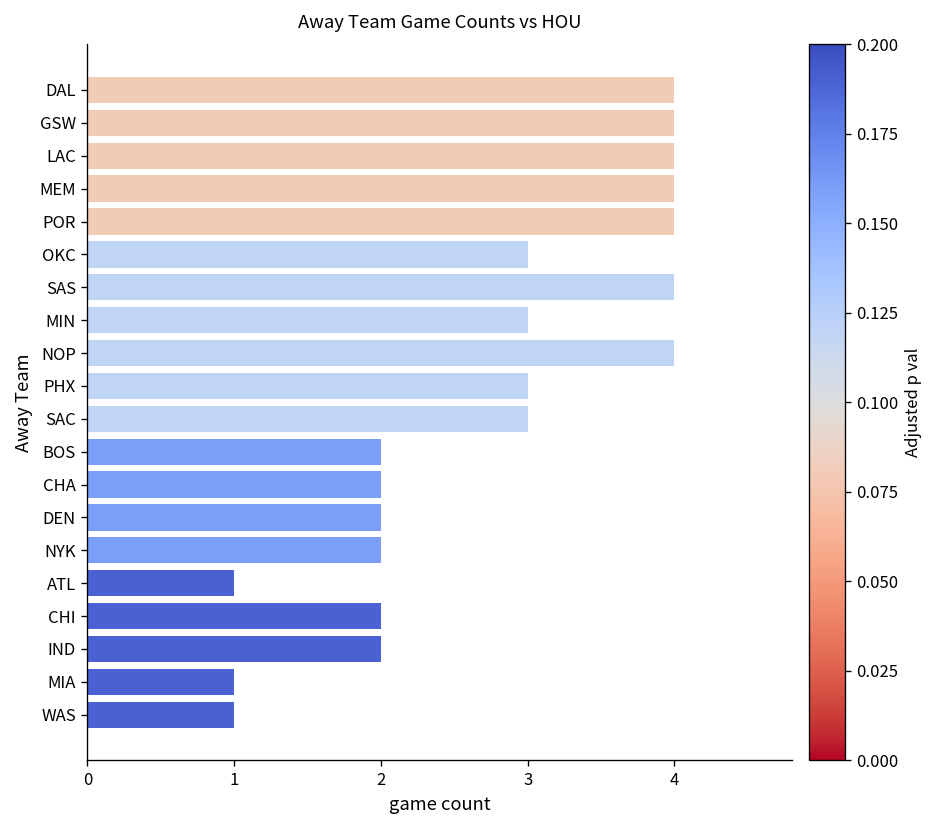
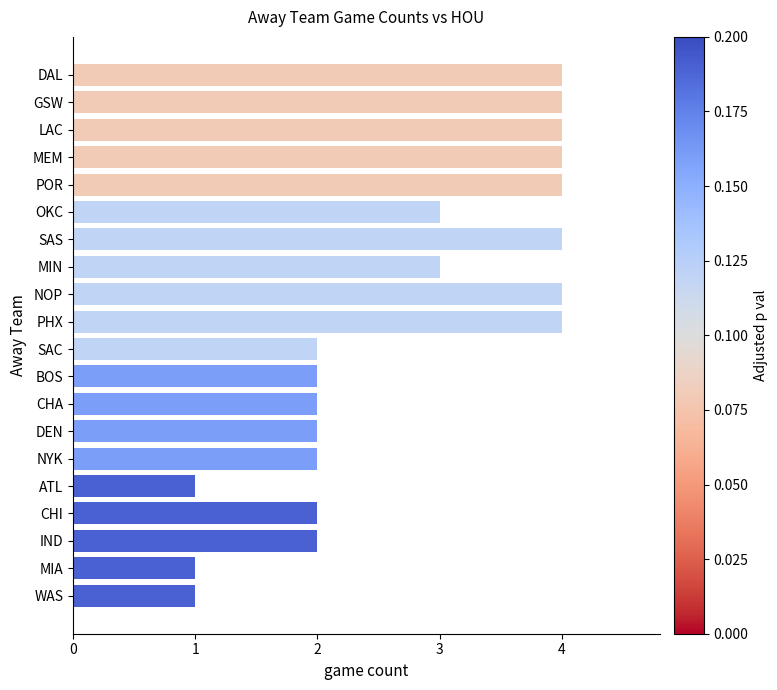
PHX: 3 -> 4
SAC: 3 -> 2
